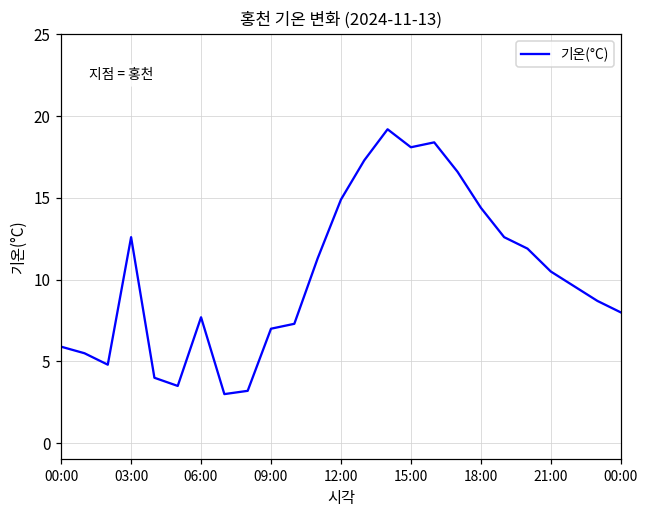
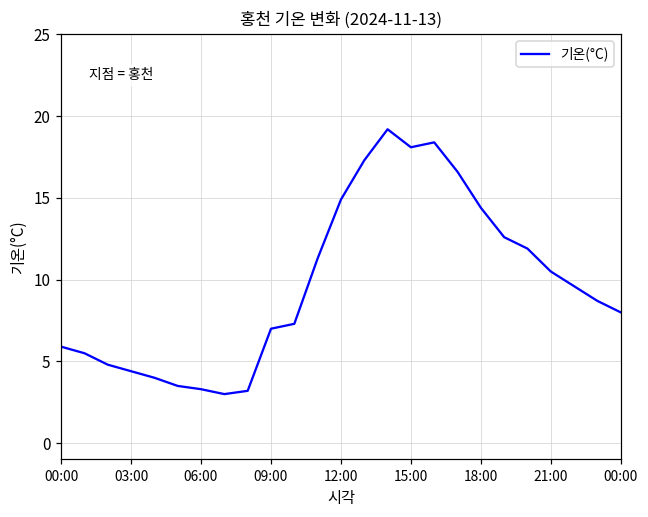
03:00: 12.6 -> 4.4
06:00: 7.7 -> 3.3
